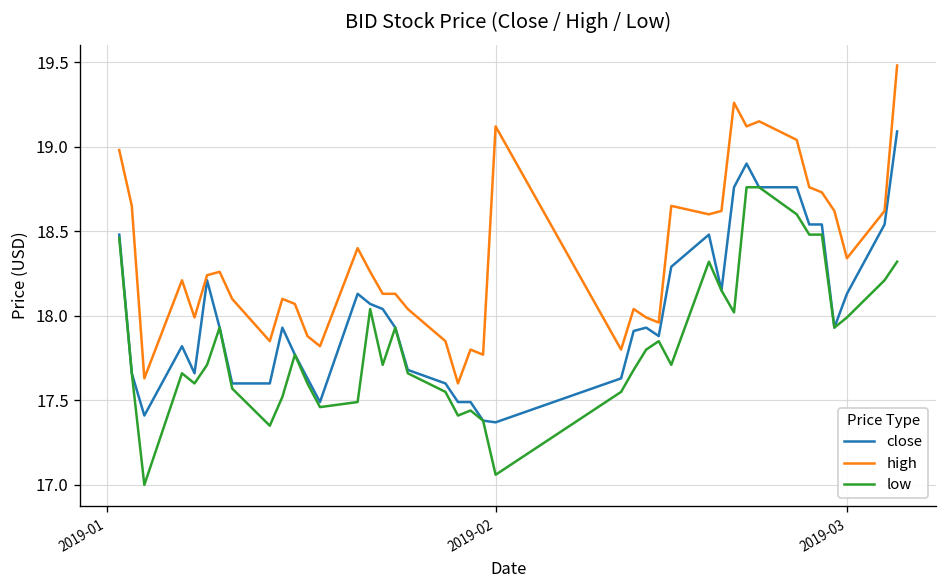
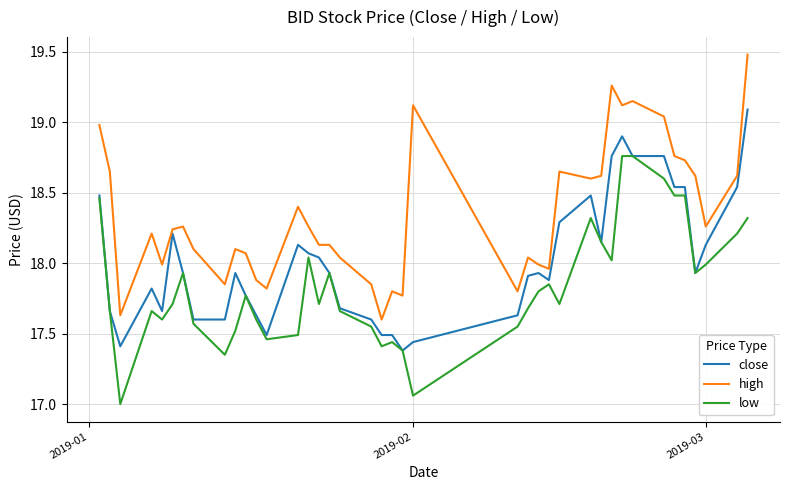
close, 2019-02: 17.37 -> 17.44
high, 2019-03: 18.34 -> 18.26
